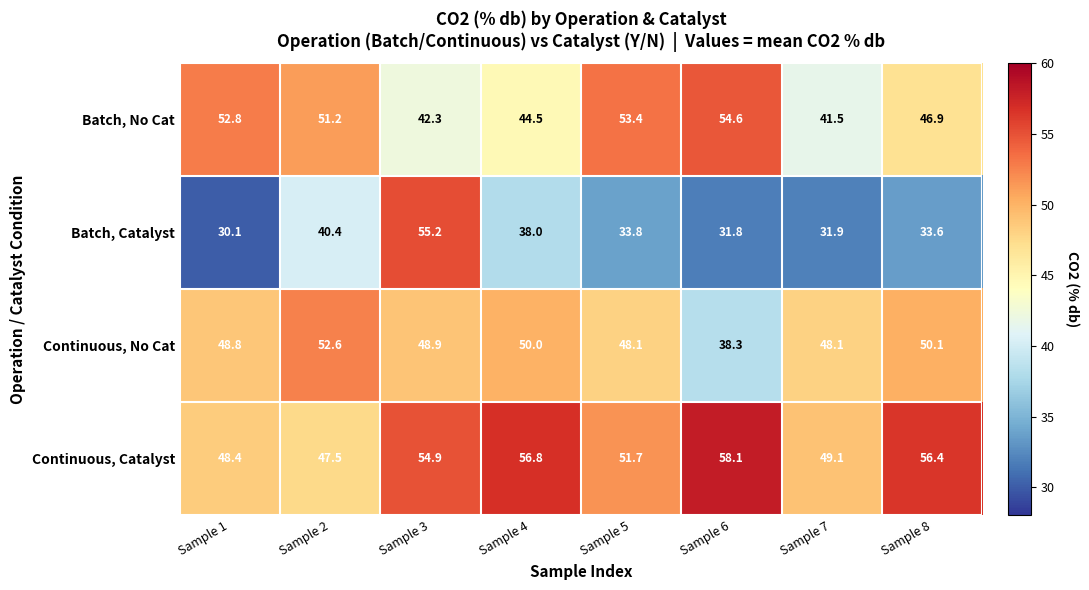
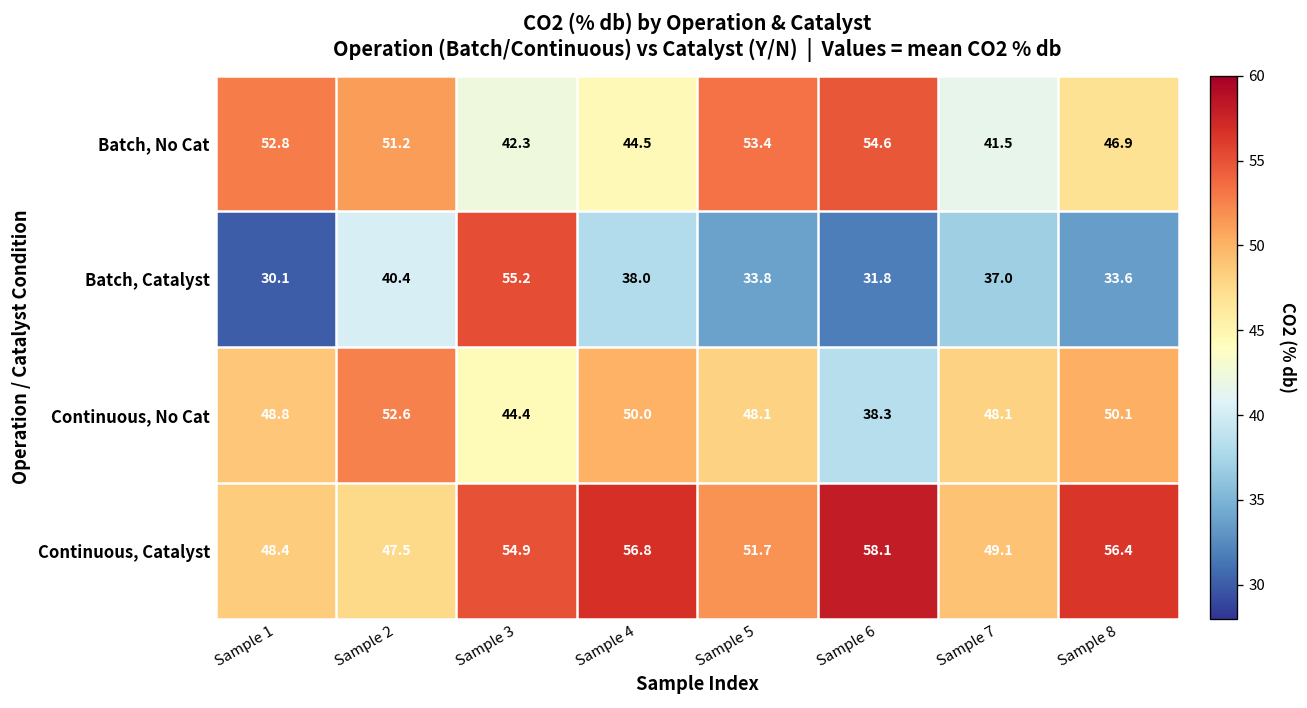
Batch, Catalyst, Sample 7: 31.9 -> 37.0
Continuous, No Cat, Sample 3: 48.9 -> 44.4
